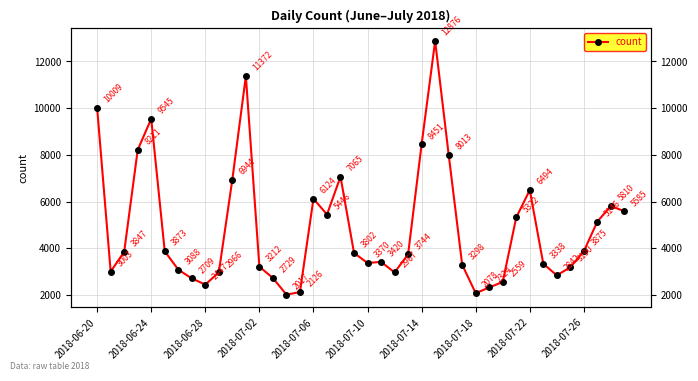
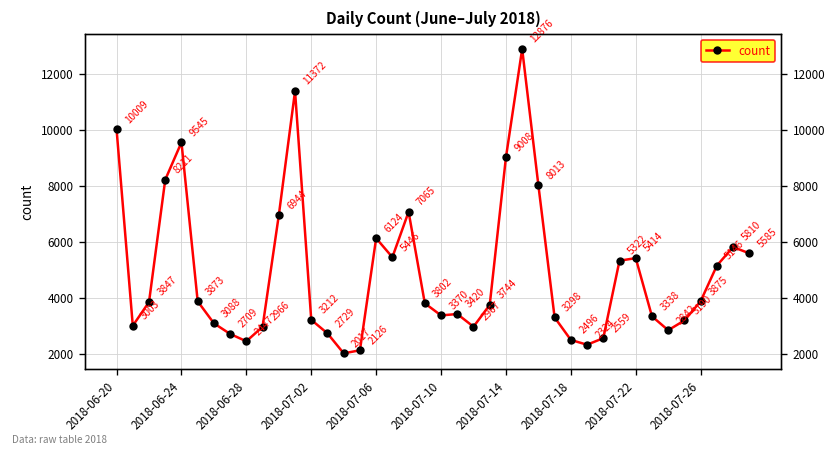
2018-07-14: 8451 -> 9008
2018-07-18: 2078 -> 2496
2018-07-22: 6494 -> 5414
